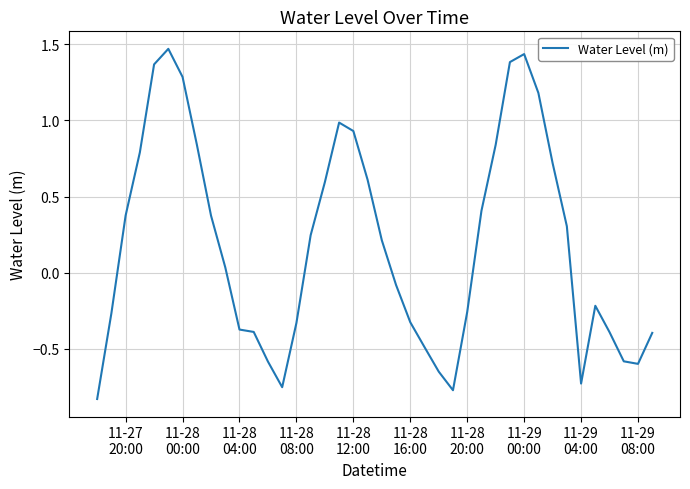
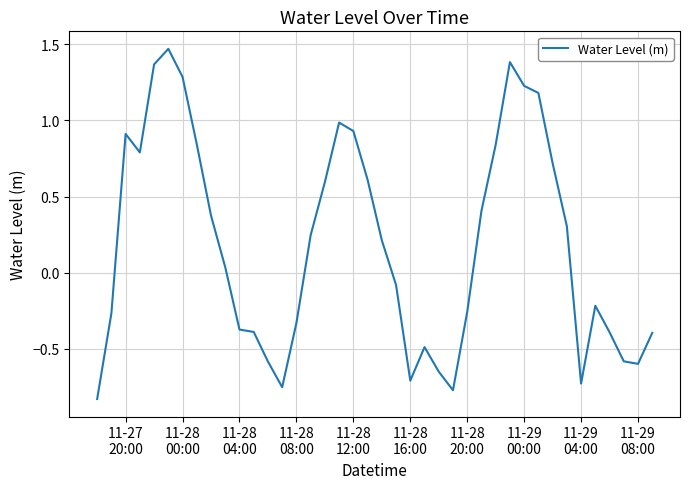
11-27 20:00: 0.38 -> 0.91
11-28 16:00: -0.32 -> -0.71
11-29 00:00: 1.43 -> 1.23
